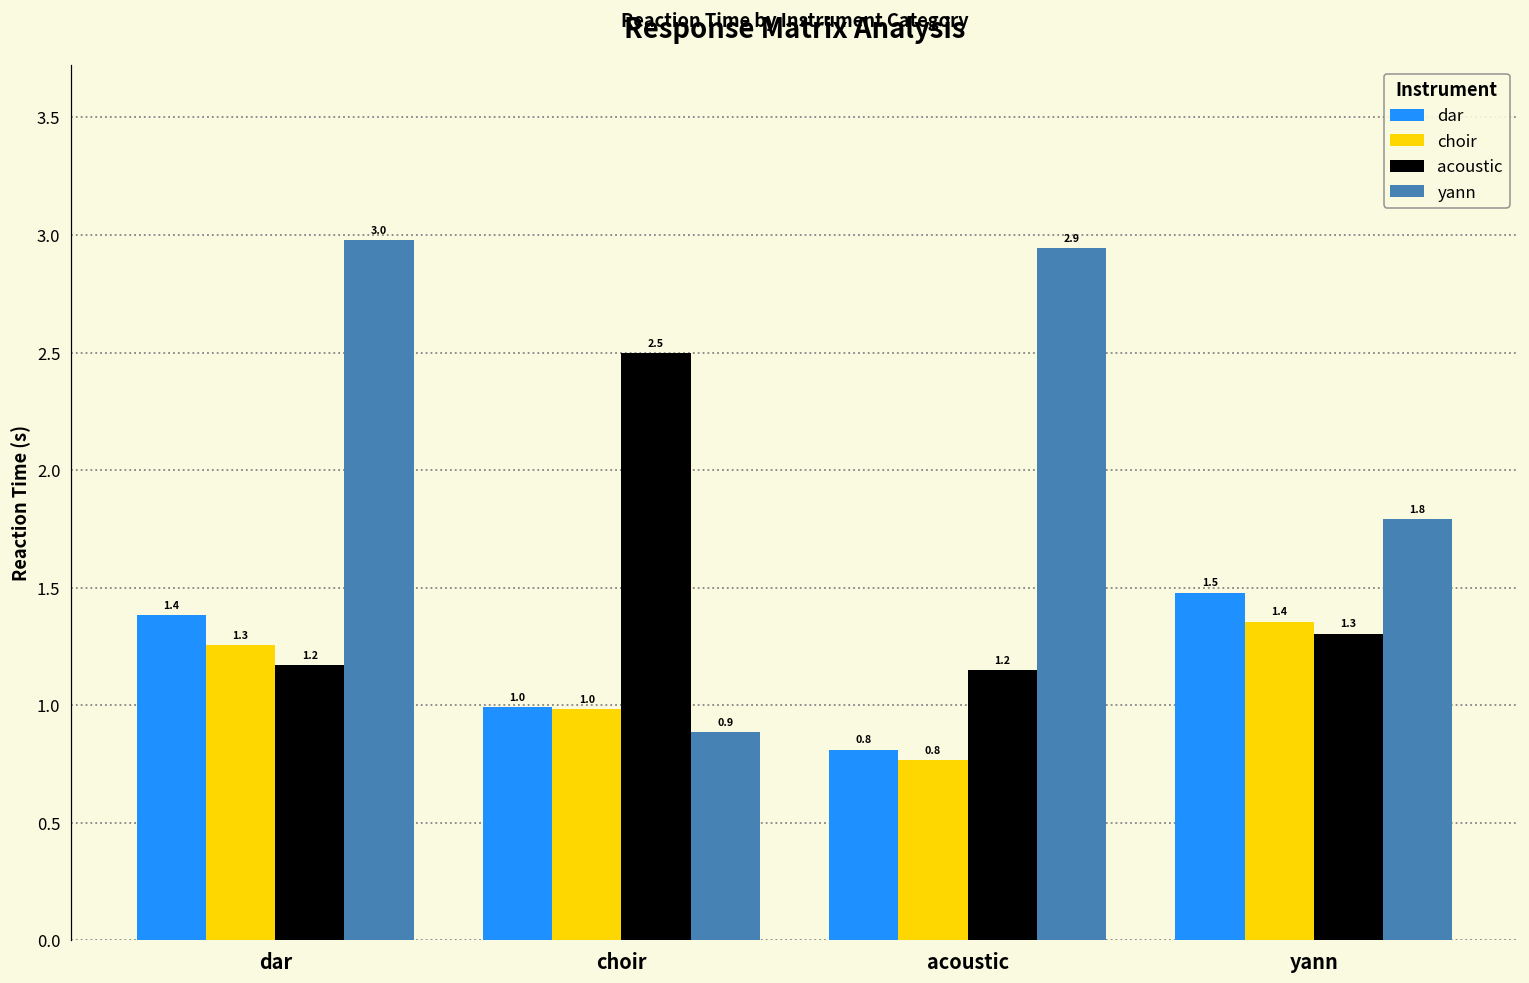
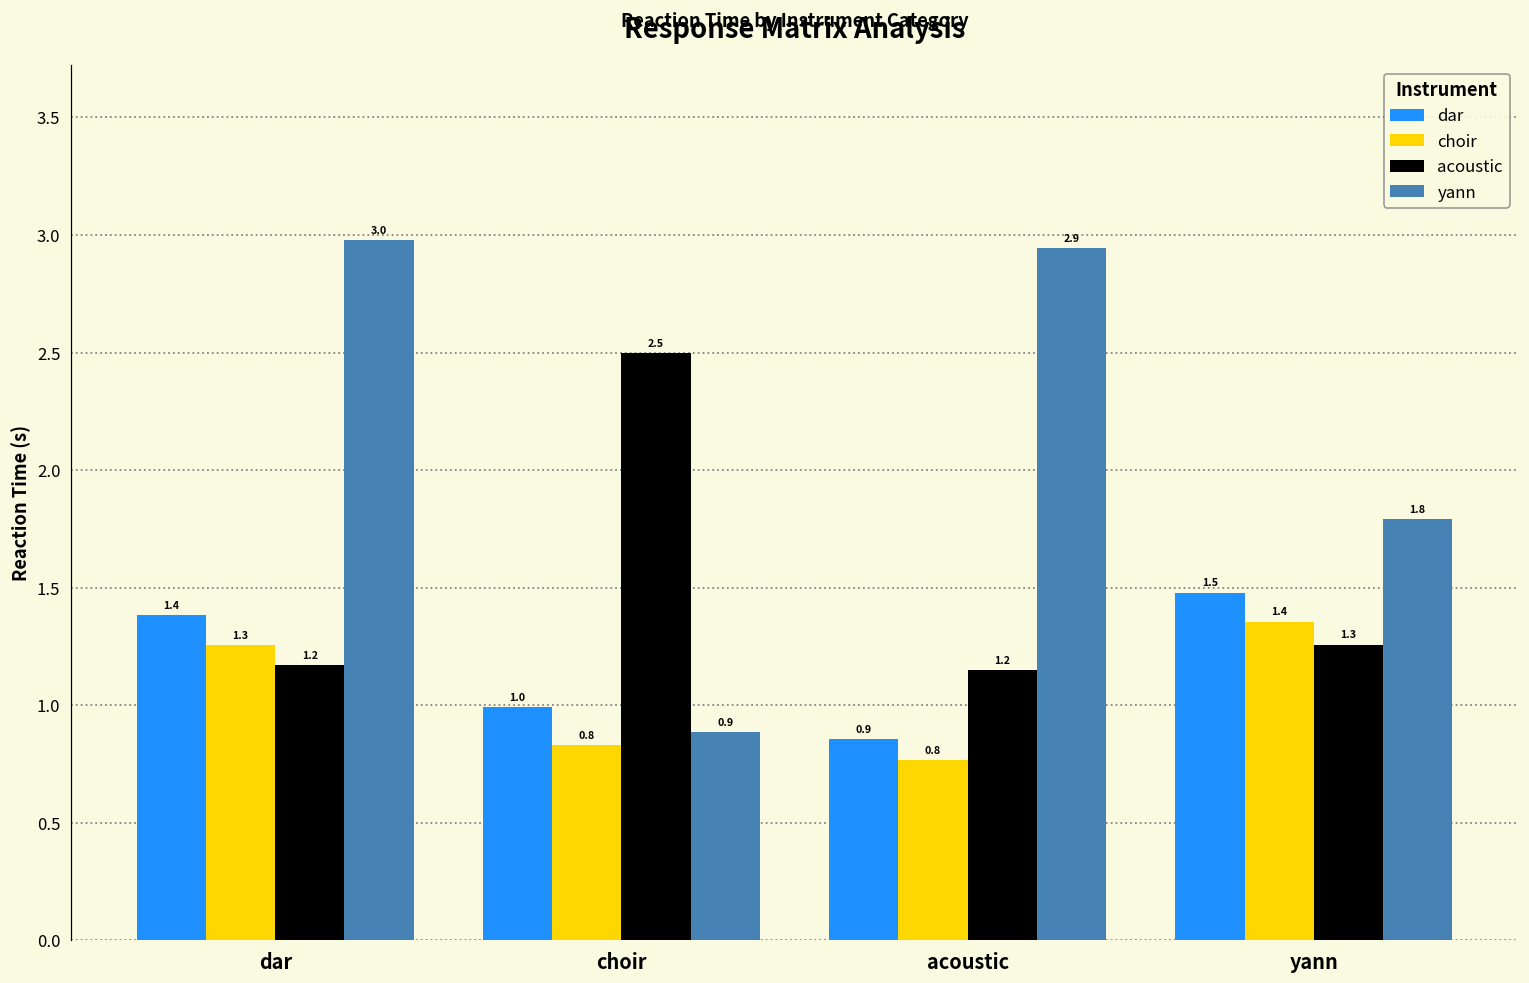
choir, choir: 1.0 -> 0.8
dar, acoustic: 0.8 -> 0.9
acoustic, yann: 1.30 -> 1.26
